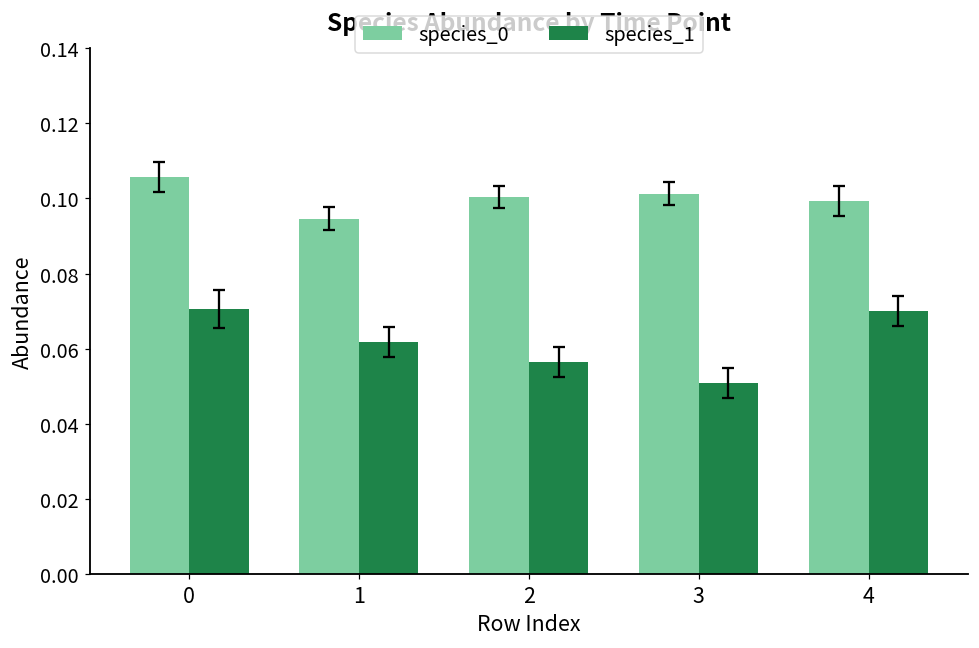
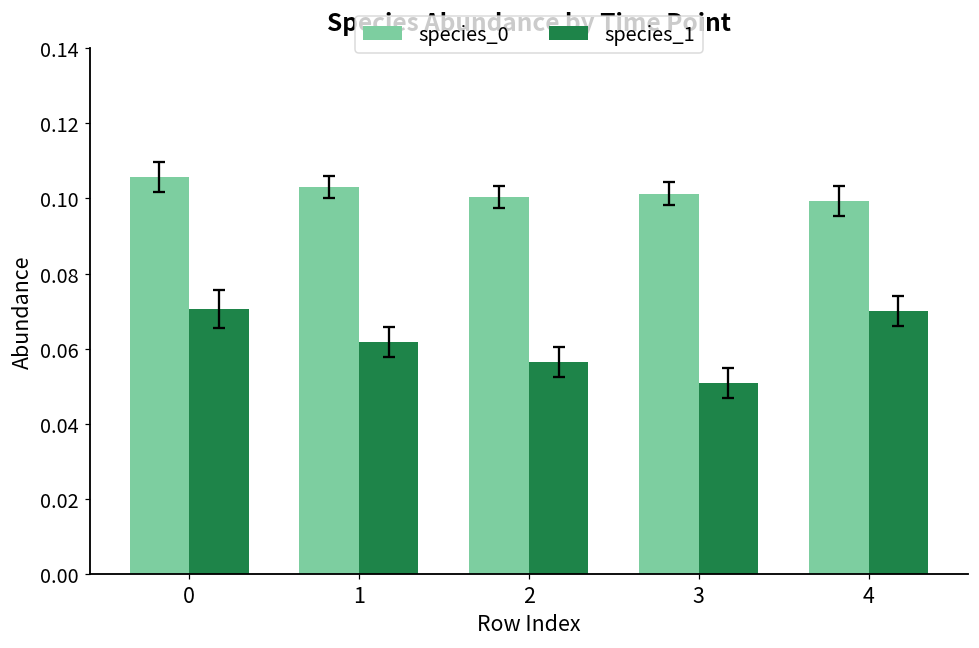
species_0, 1: 0.095 -> 0.103
